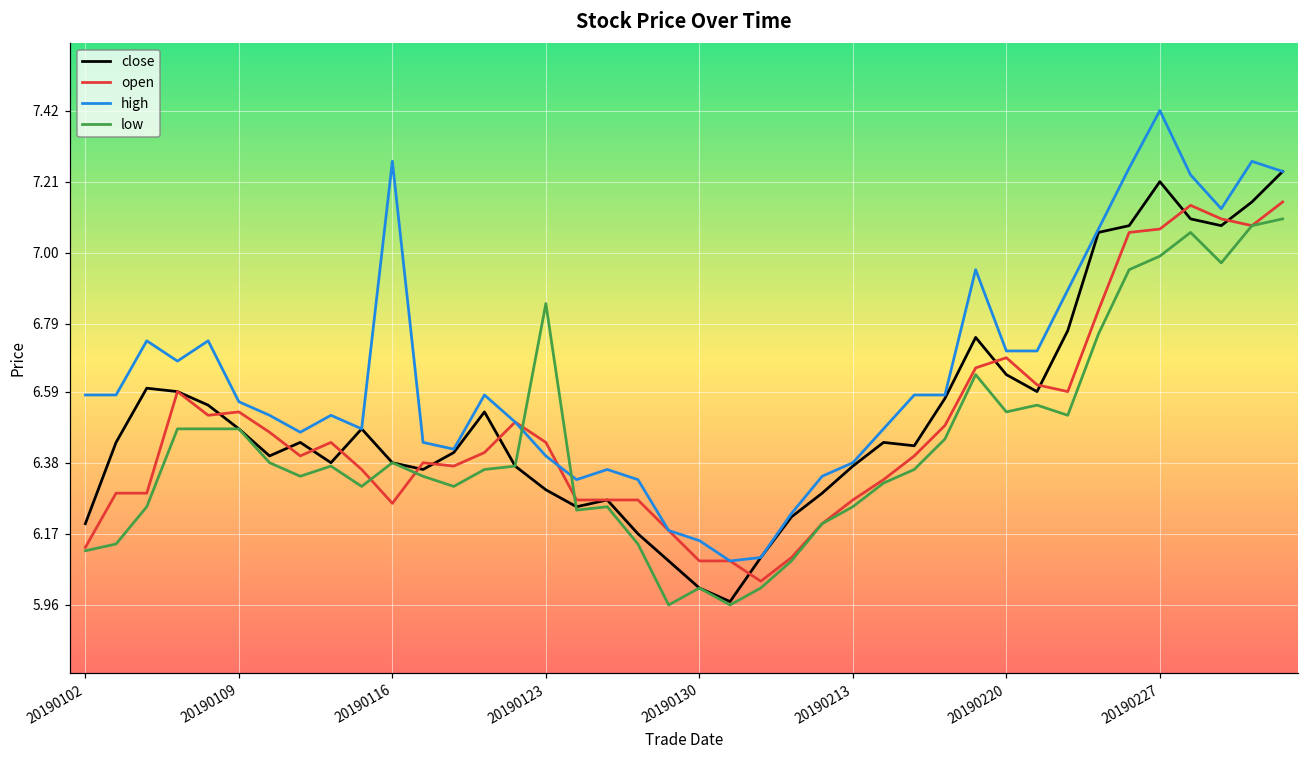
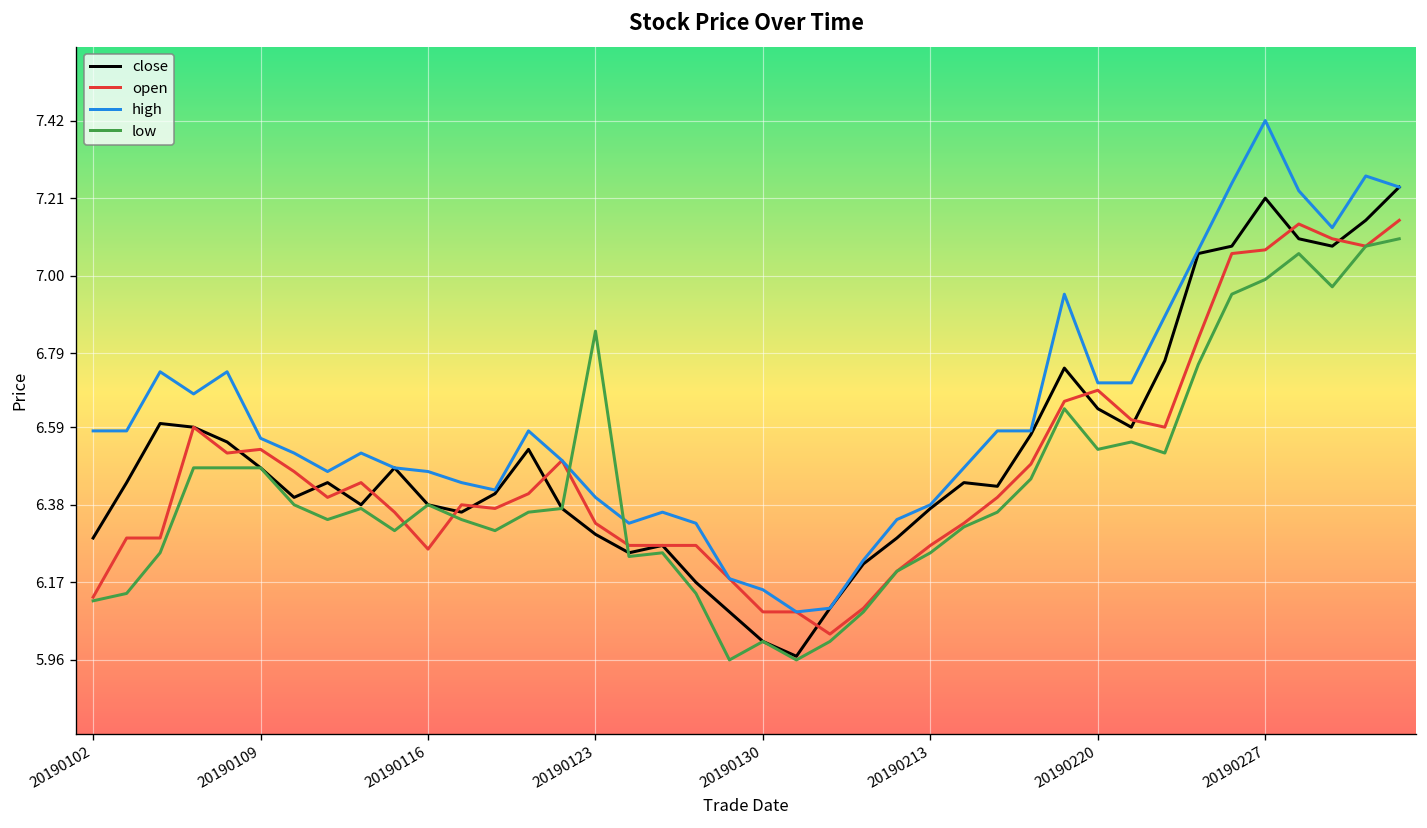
close, 20190102: 6.20 -> 6.29
high, 20190116: 7.27 -> 6.47
open, 20190123: 6.44 -> 6.33
